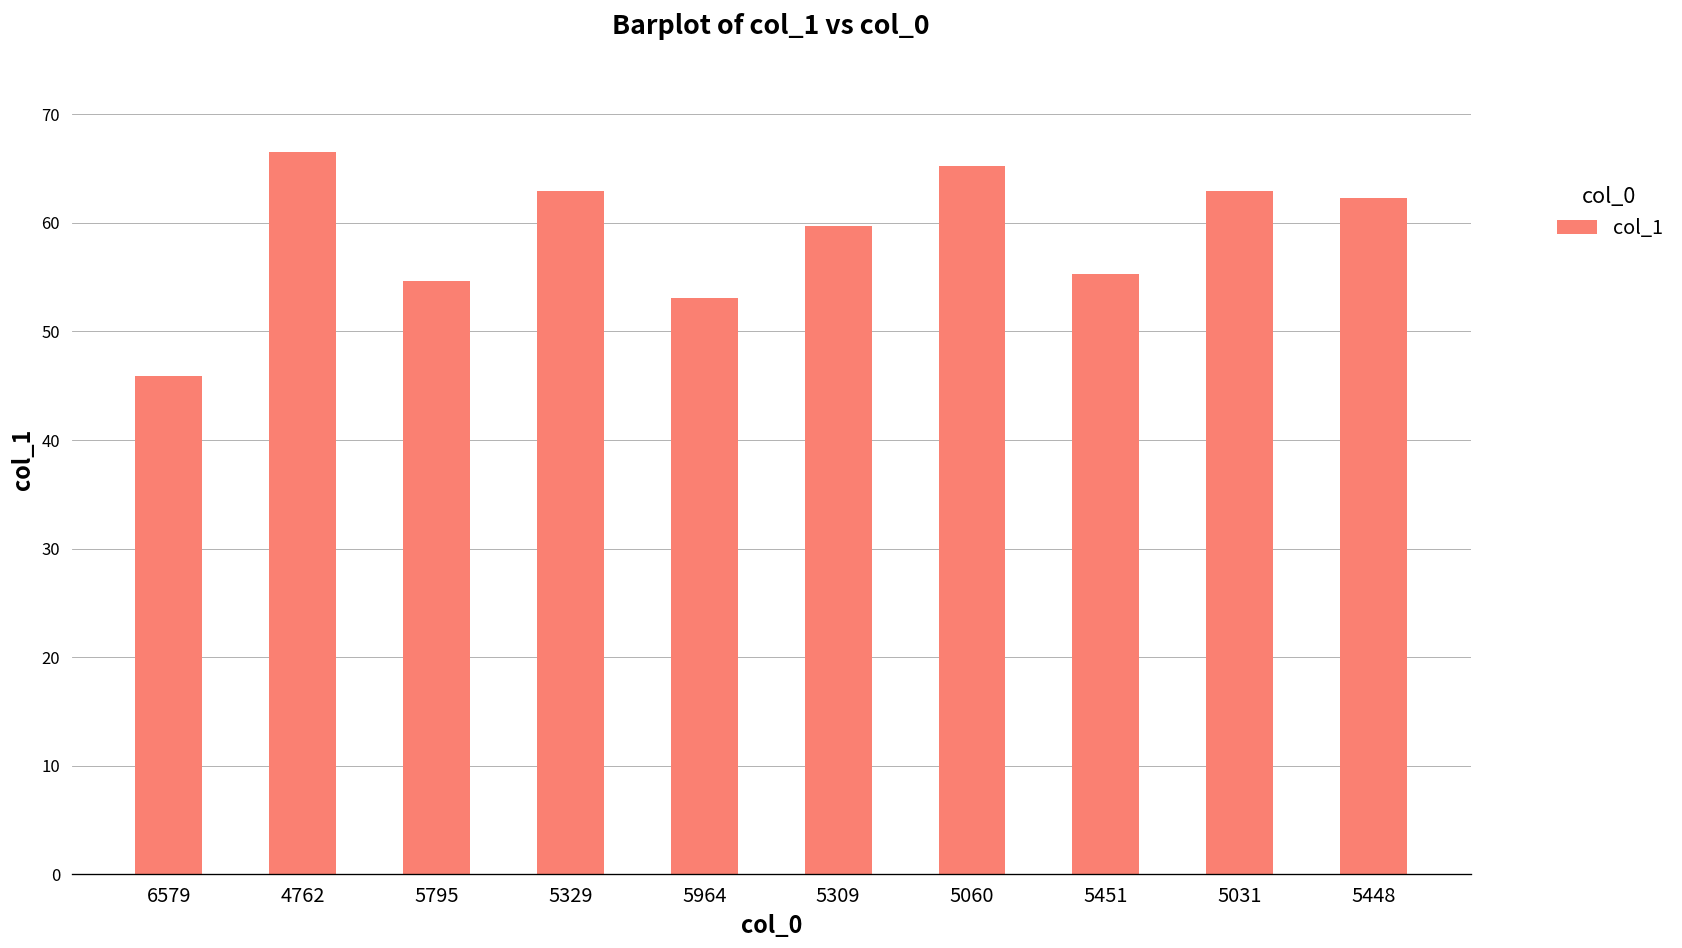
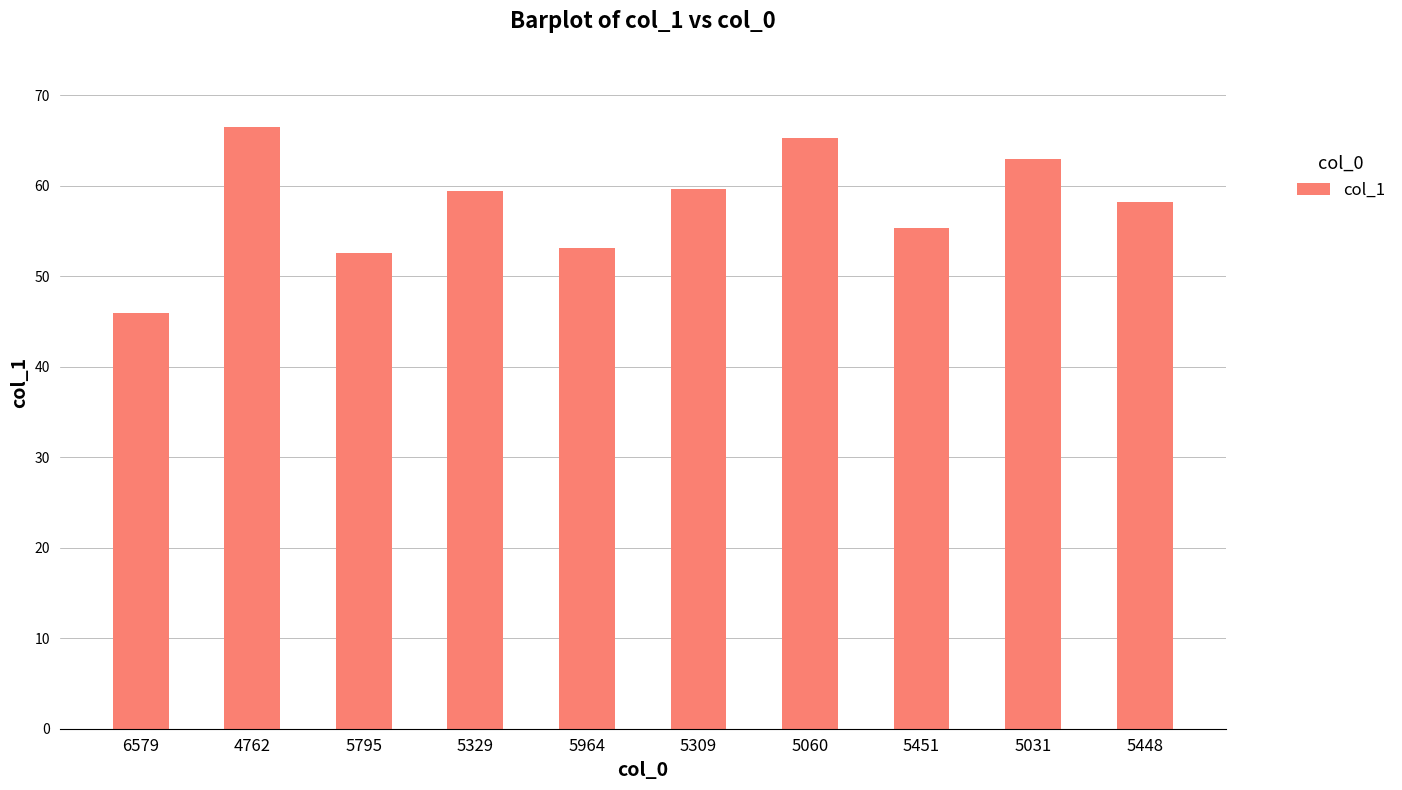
5795: 55 -> 53
5329: 63 -> 59
5448: 62 -> 58
